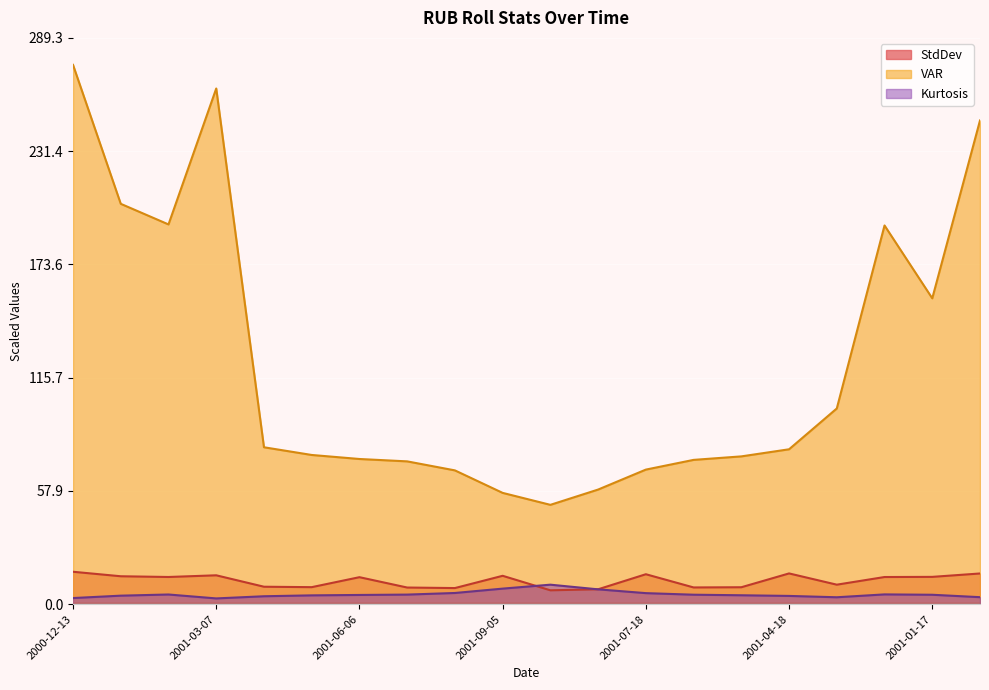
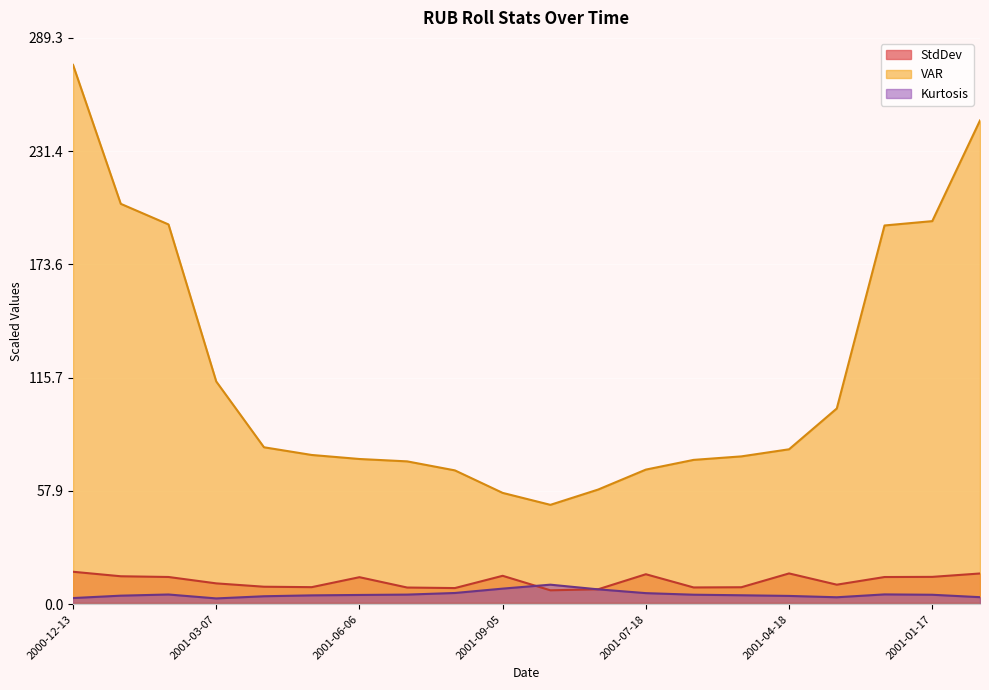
StdDev, 2001-03-07: 15 -> 11
VAR, 2001-03-07: 263 -> 114
VAR, 2001-01-17: 156 -> 196
